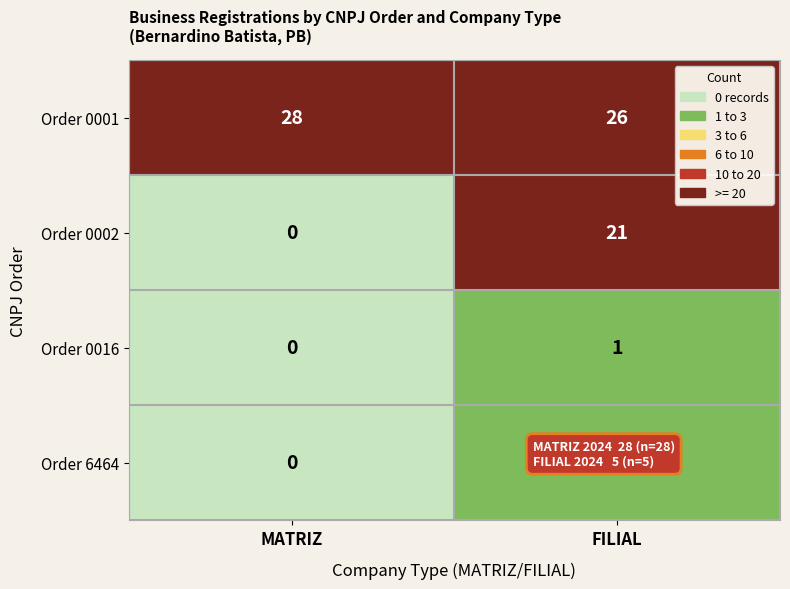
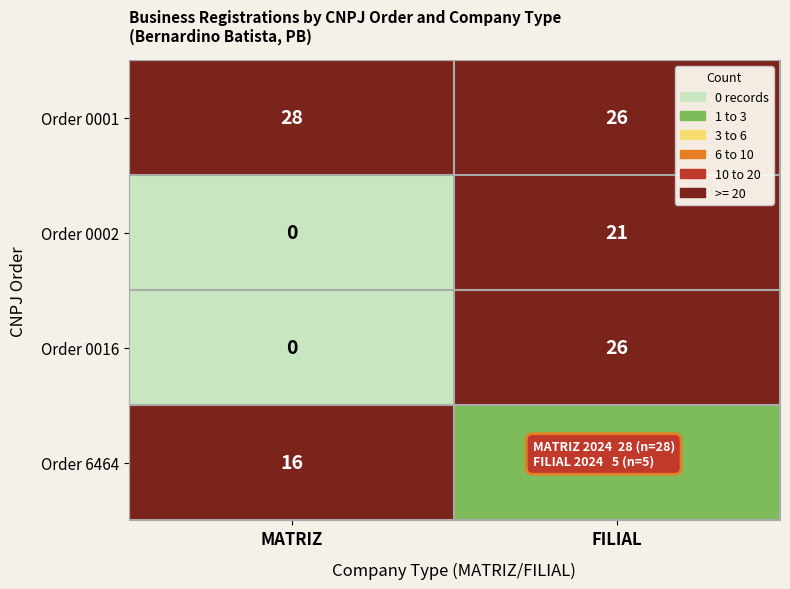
Order 0016, FILIAL: 1 -> 26
Order 6464, MATRIZ: 0 -> 16
